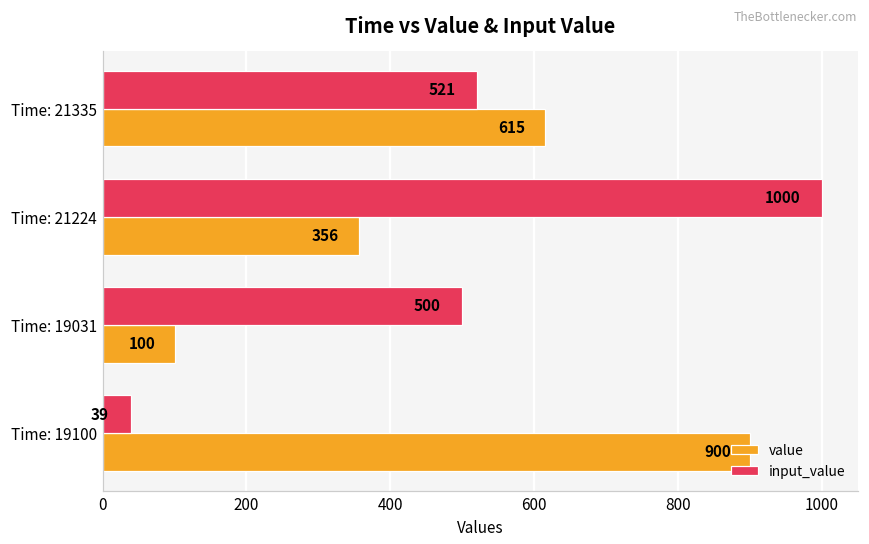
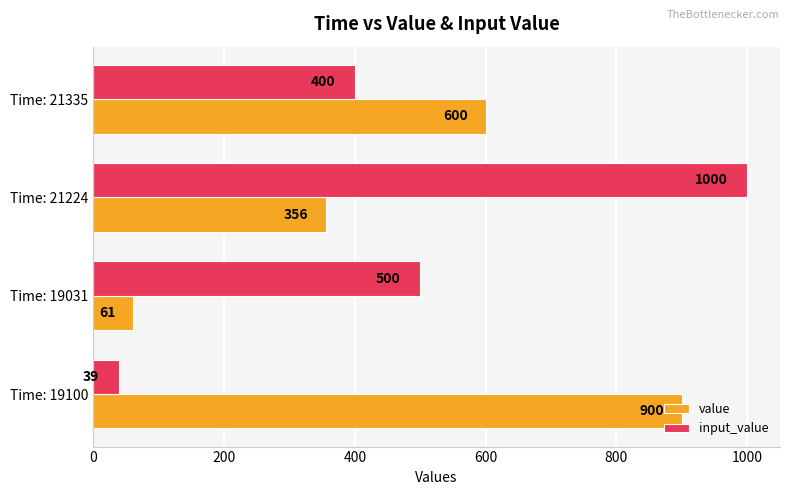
input_value, Time: 21335: 521 -> 400
value, Time: 21335: 615 -> 600
value, Time: 19031: 100 -> 61
